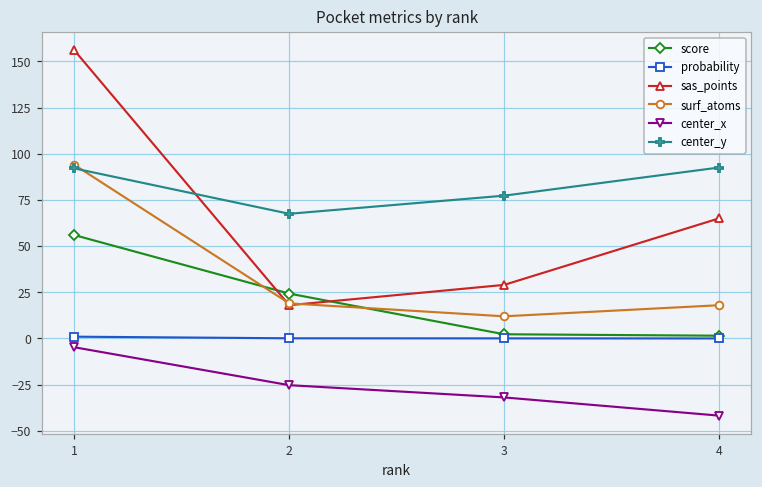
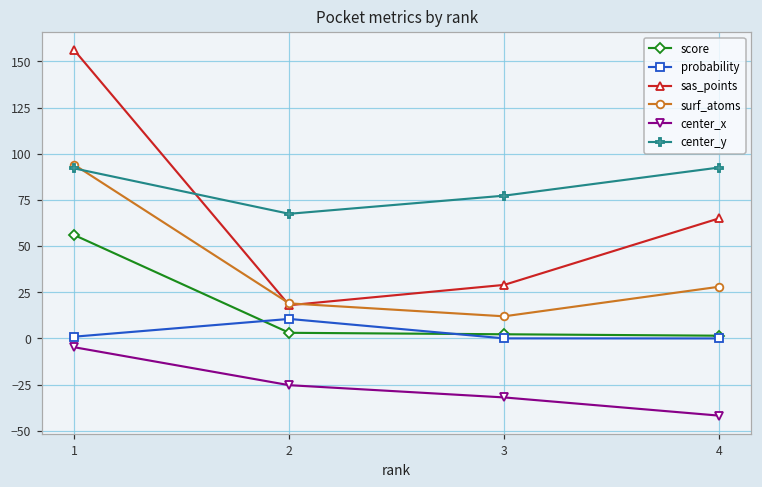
score, 2: 24 -> 3
probability, 2: 0 -> 11
surf_atoms, 4: 18 -> 28
